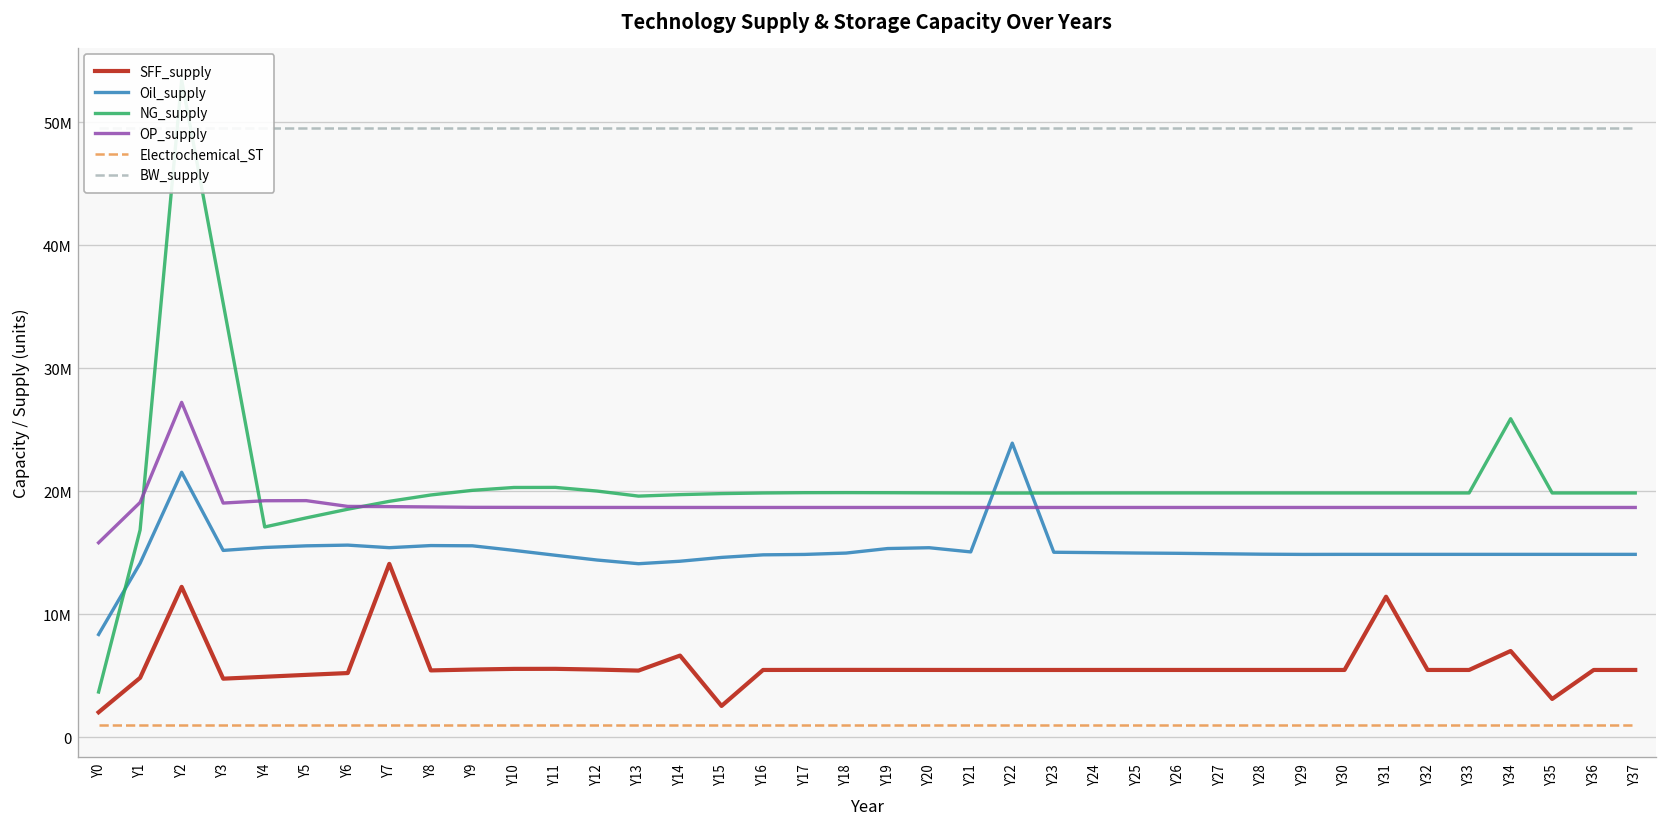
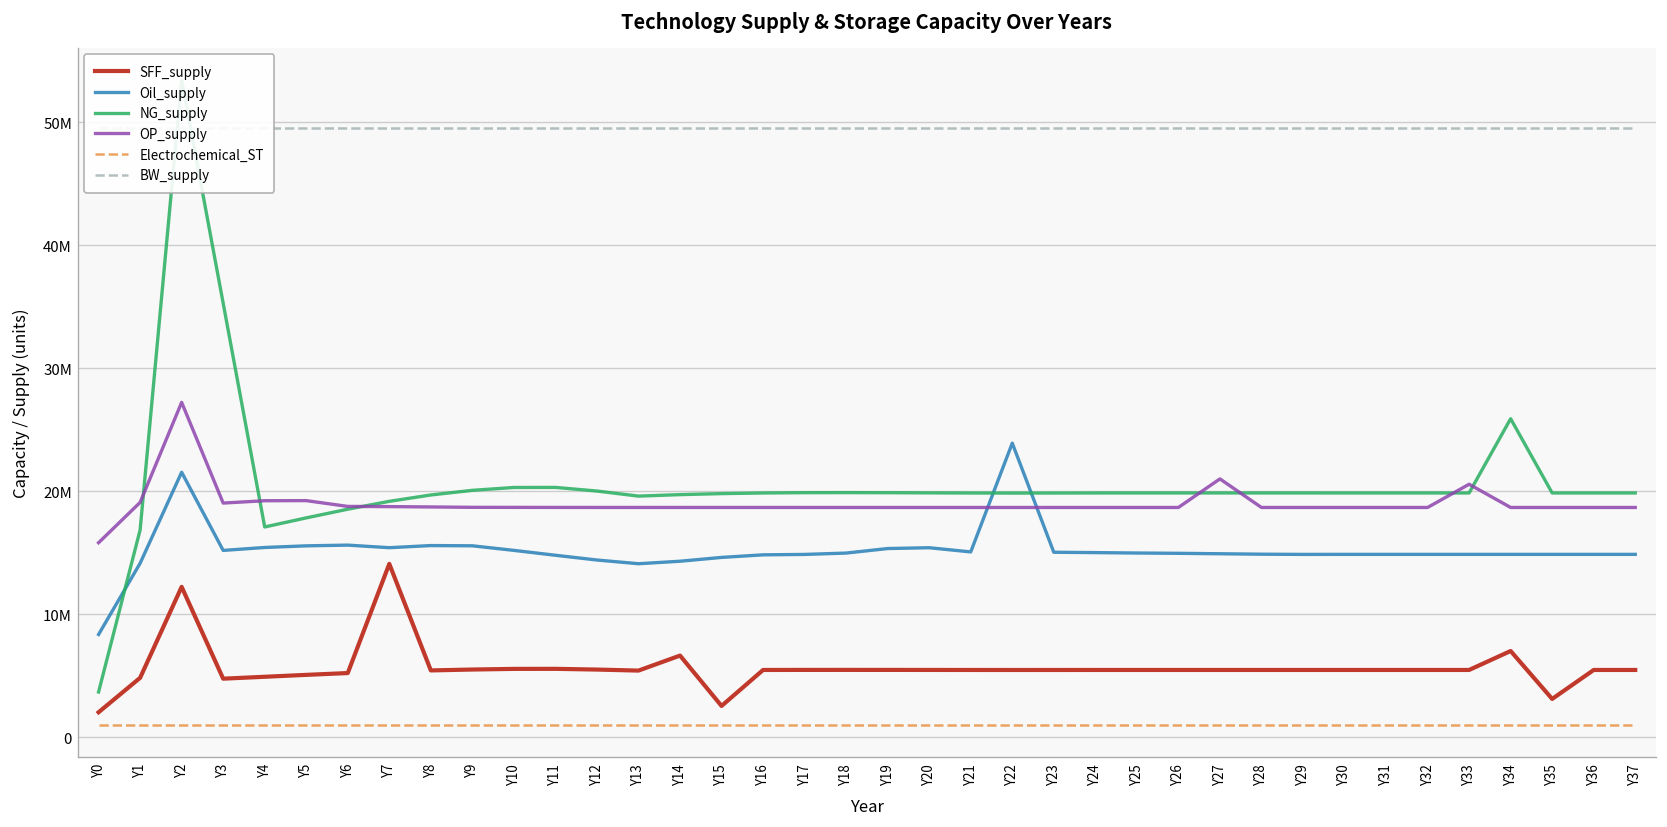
OP_supply, Y27: 18700000 -> 21000000
SFF_supply, Y31: 11400000 -> 5500000
OP_supply, Y33: 18700000 -> 20600000
